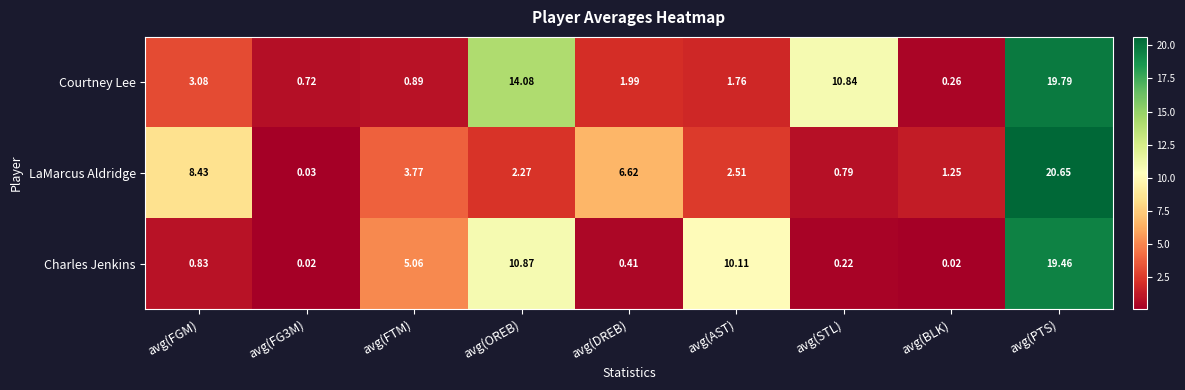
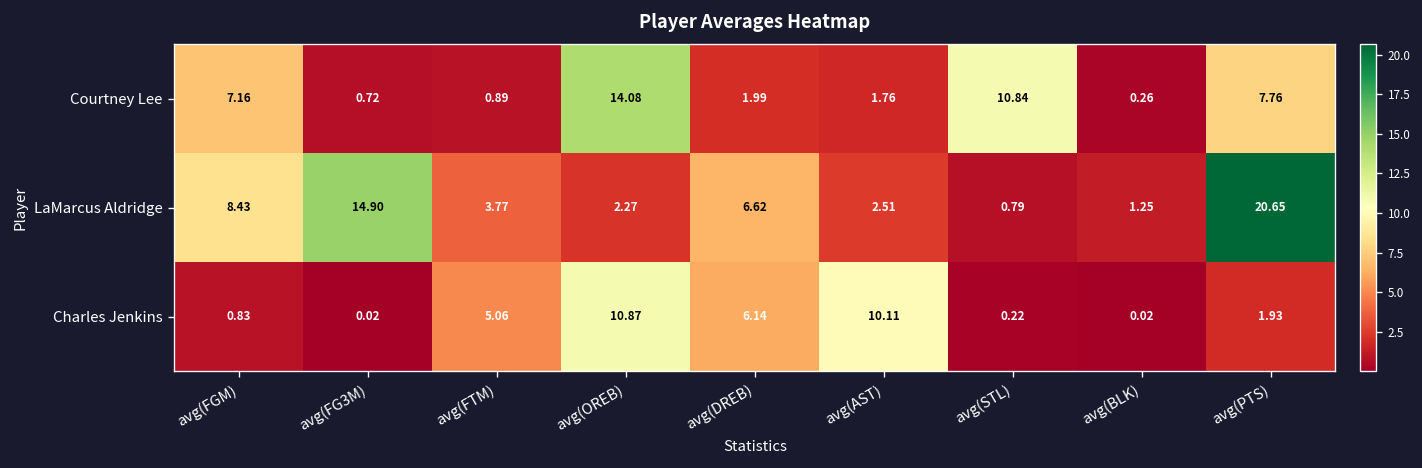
Courtney Lee, avg(FGM): 3.08 -> 7.16
Courtney Lee, avg(PTS): 19.79 -> 7.76
LaMarcus Aldridge, avg(FG3M): 0.03 -> 14.90
Charles Jenkins, avg(DREB): 0.41 -> 6.14
Charles Jenkins, avg(PTS): 19.46 -> 1.93
